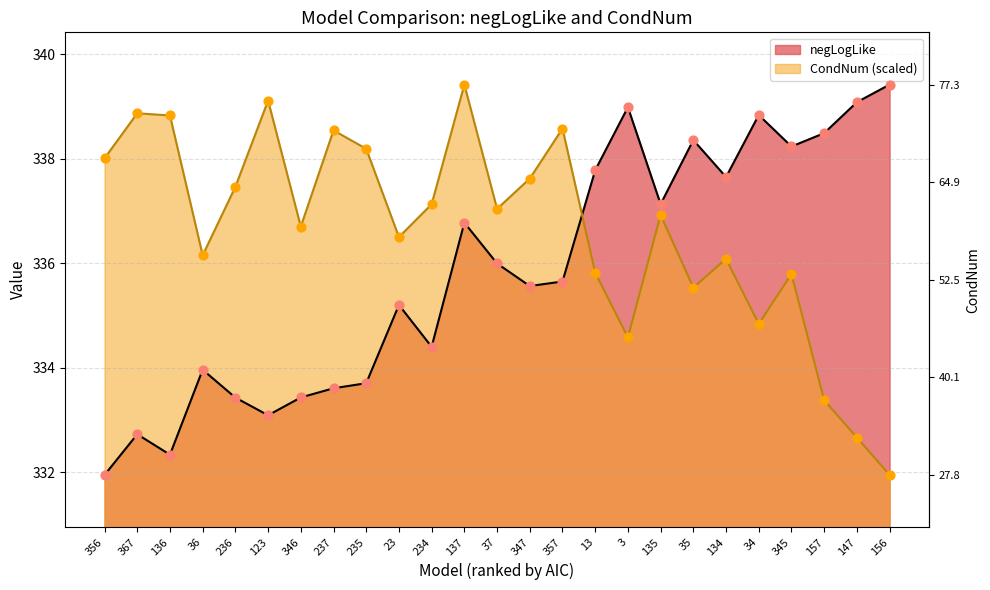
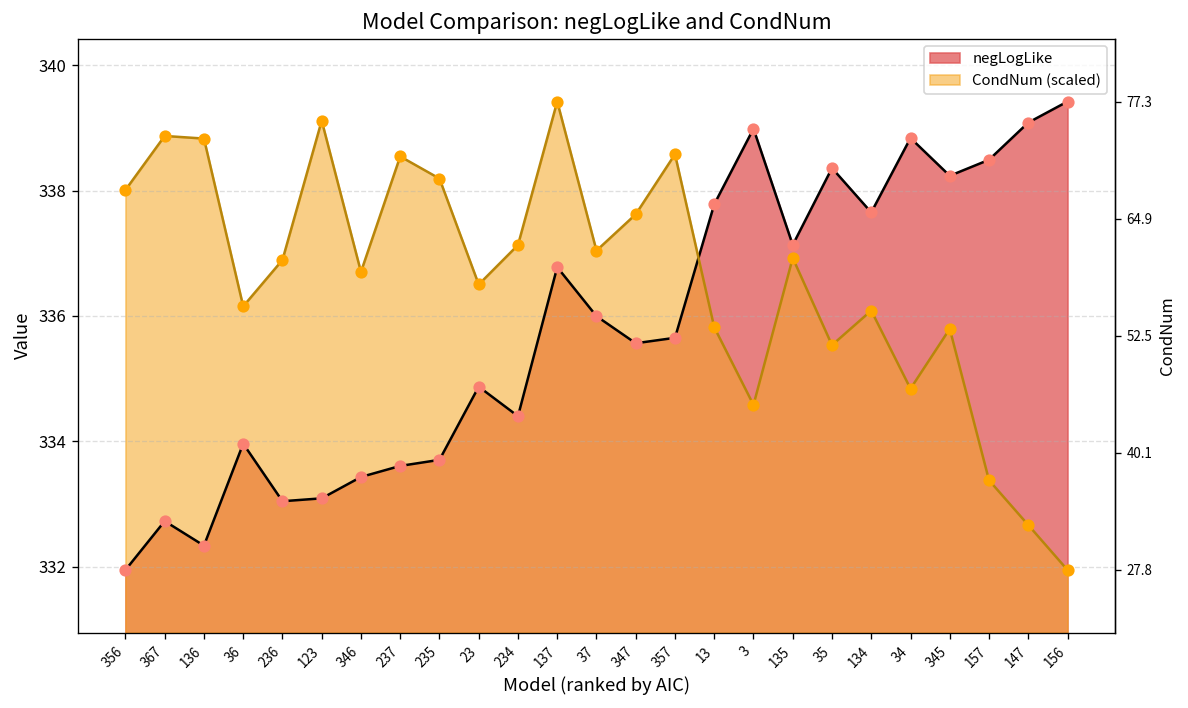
negLogLike, 236: 333.4 -> 333.0
CondNum (scaled), 236: 337.5 -> 336.9
negLogLike, 23: 335.2 -> 334.9
